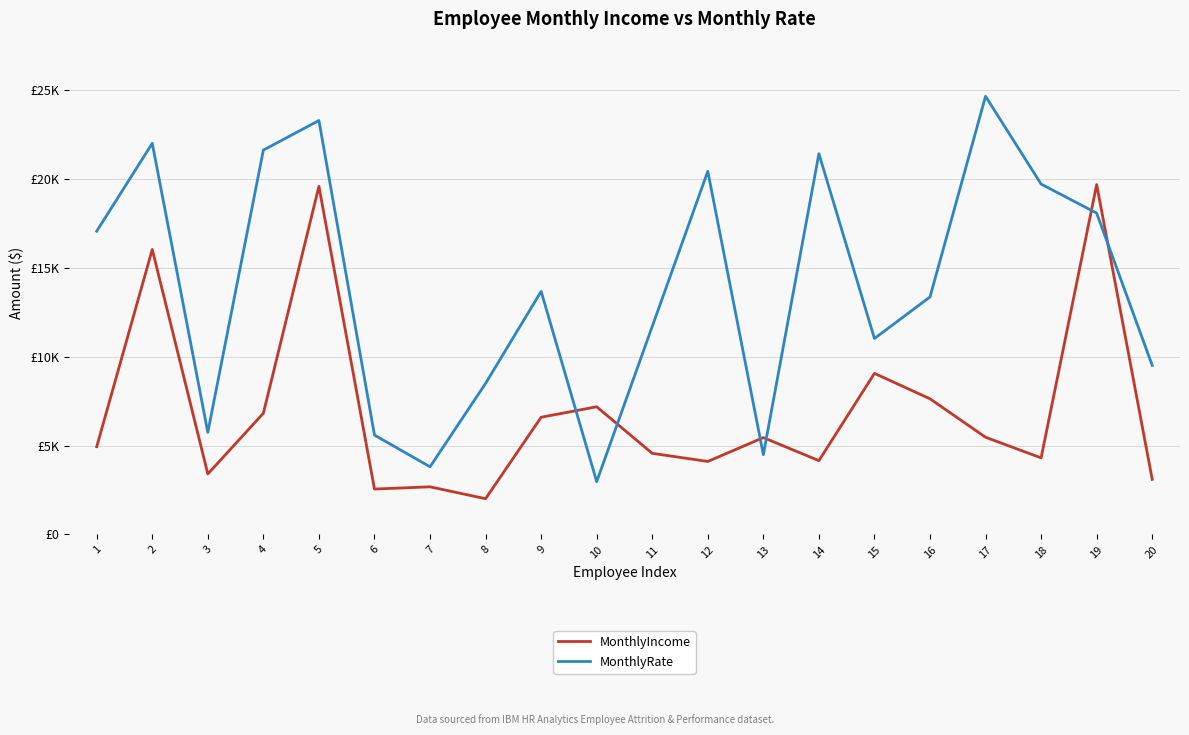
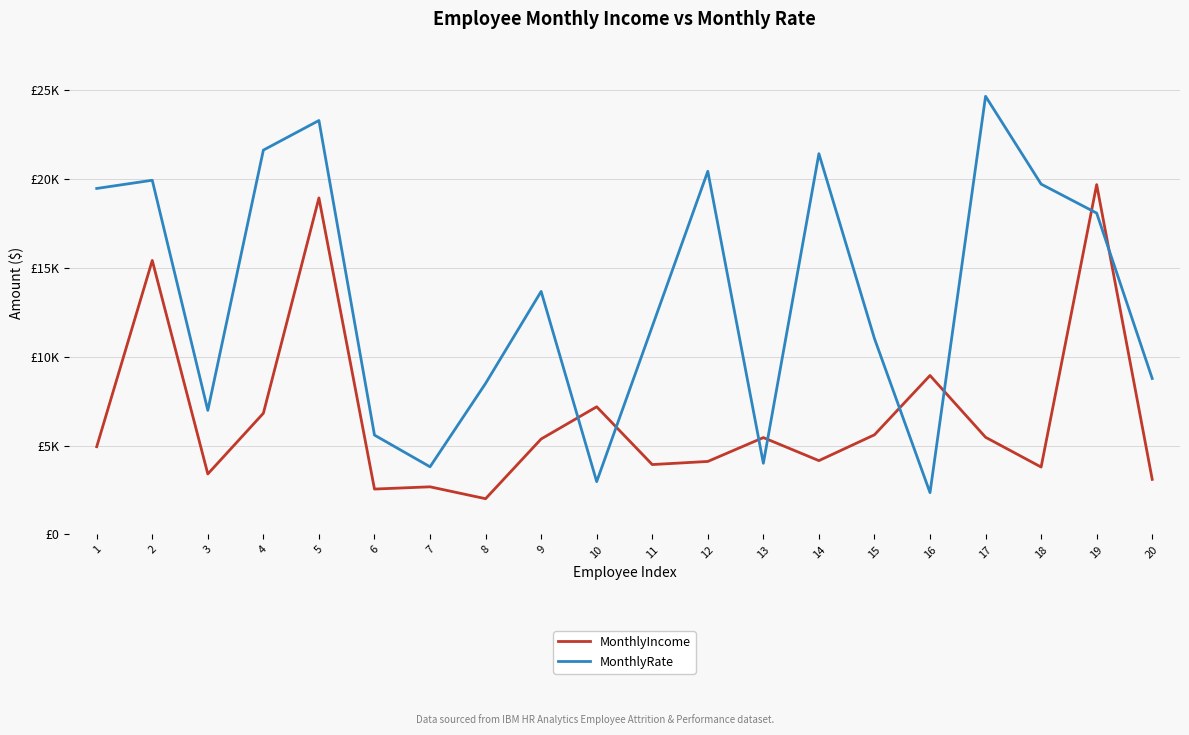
MonthlyRate, 1: £17100 -> £19500
MonthlyIncome, 2: £16000 -> £15400
MonthlyRate, 2: £22000 -> £19900
MonthlyRate, 3: £5800 -> £7000
MonthlyIncome, 5: £19600 -> £18900
MonthlyIncome, 9: £6600 -> £5400
MonthlyIncome, 11: £4600 -> £3900
MonthlyRate, 13: £4500 -> £4000
MonthlyIncome, 15: £9100 -> £5600
MonthlyIncome, 16: £7600 -> £9000
MonthlyRate, 16: £13400 -> £2400
MonthlyIncome, 18: £4300 -> £3800
MonthlyRate, 20: £9500 -> £8800
